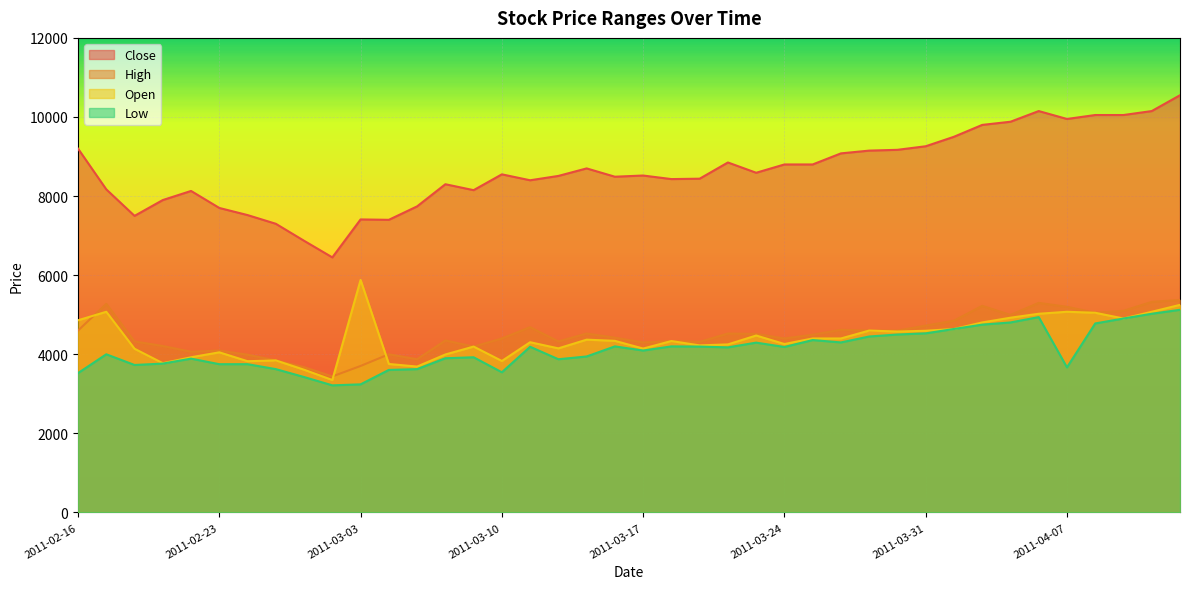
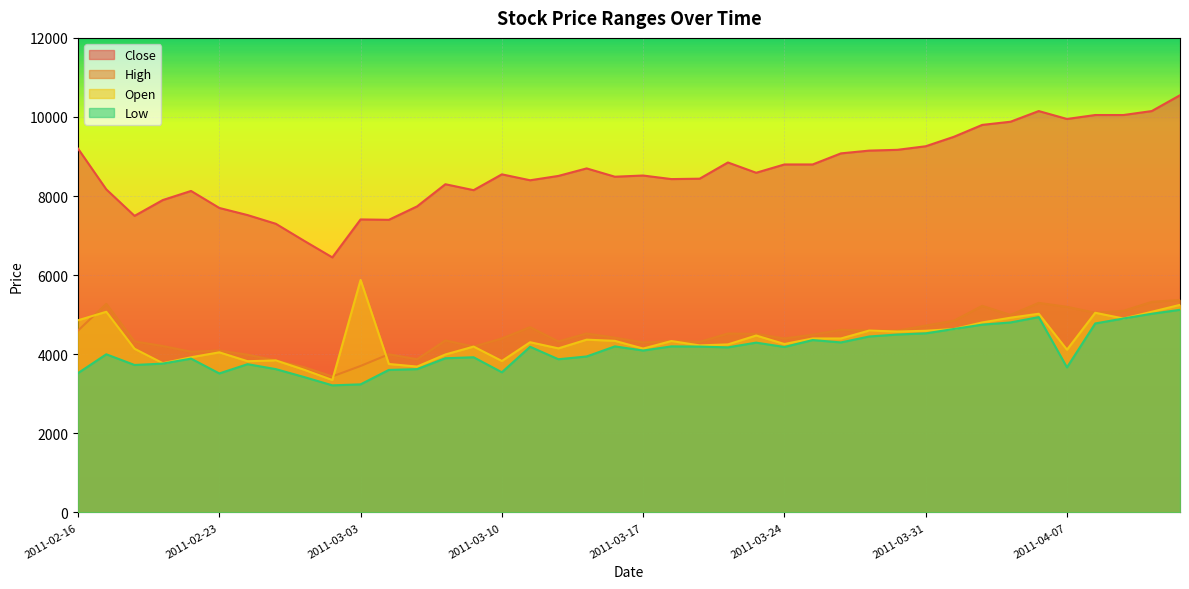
Low, 2011-02-23: 3800 -> 3500
Open, 2011-04-07: 5100 -> 4100
